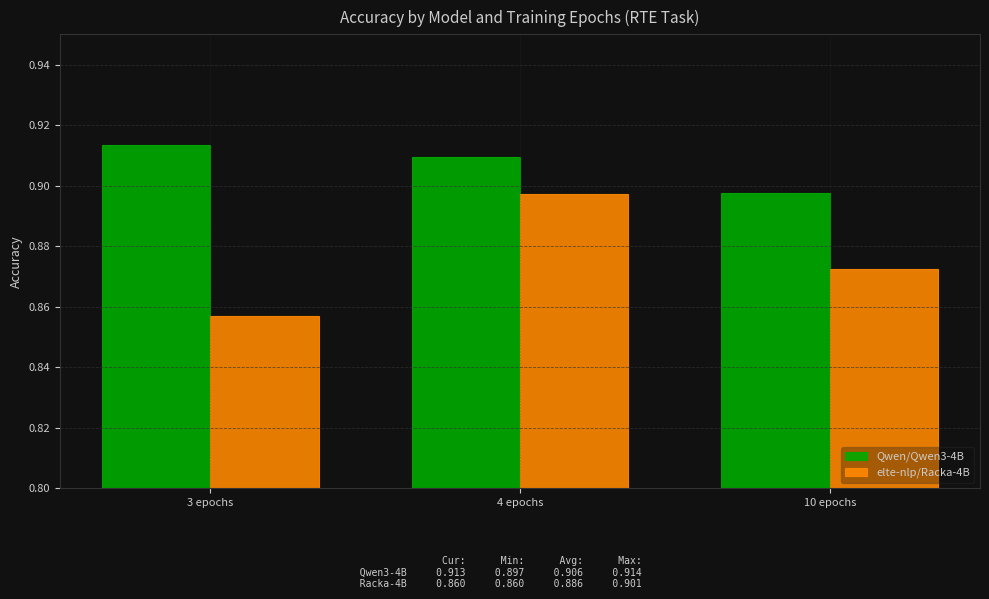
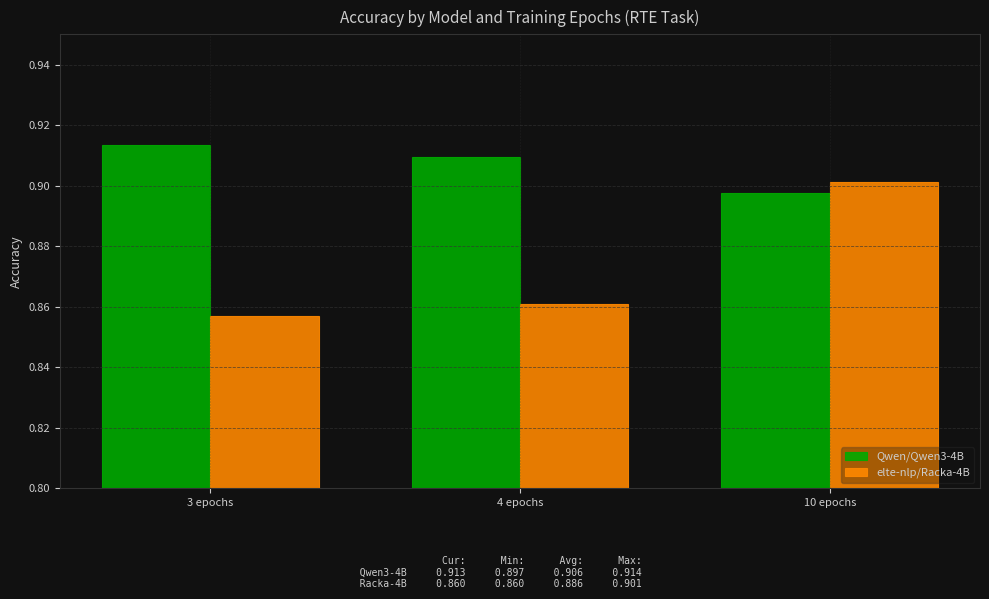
elte-nlp/Racka-4B, 4 epochs: 0.897 -> 0.861
elte-nlp/Racka-4B, 10 epochs: 0.873 -> 0.901
